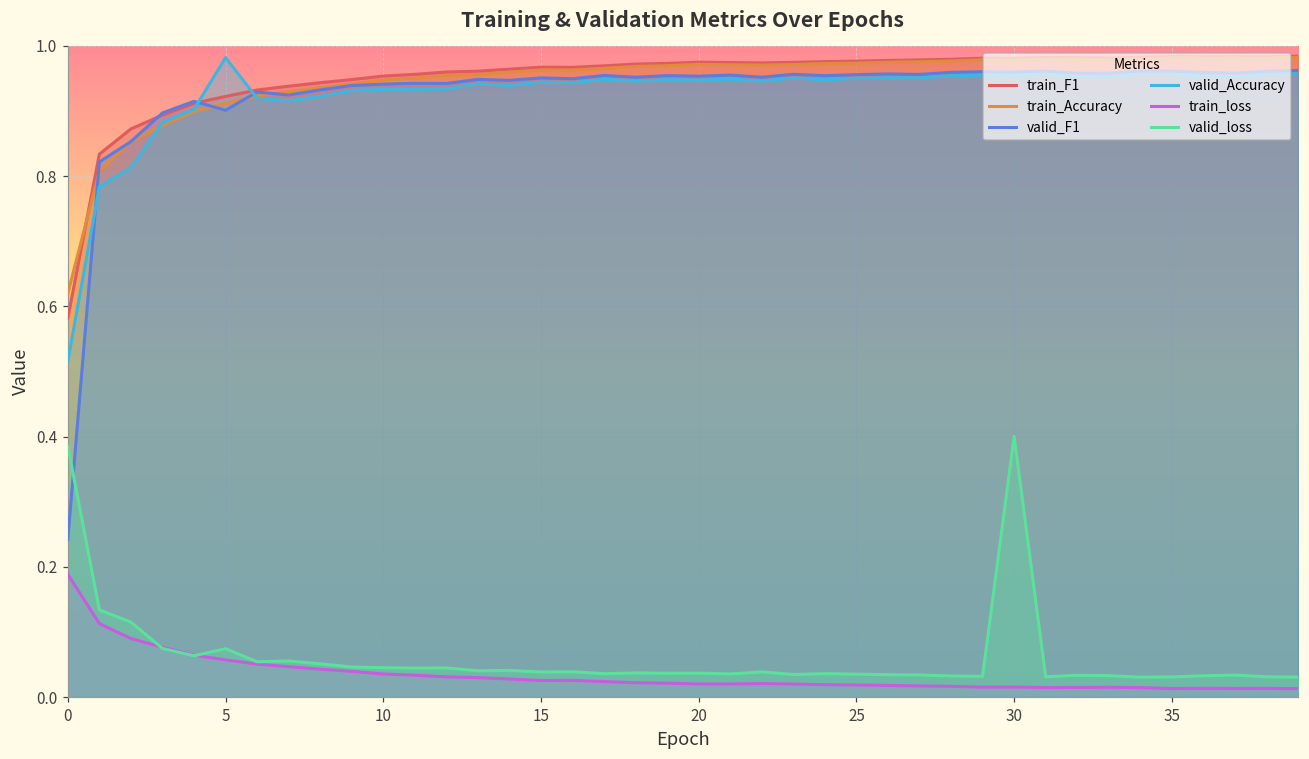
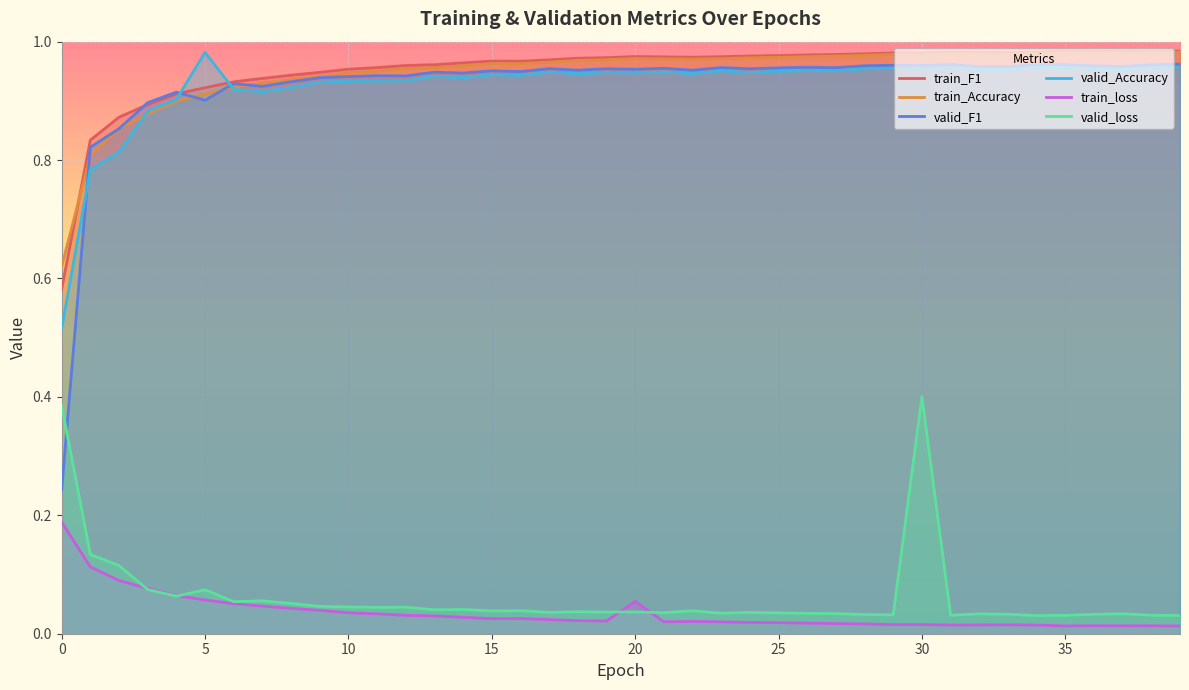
train_loss, 20: 0.02 -> 0.05
